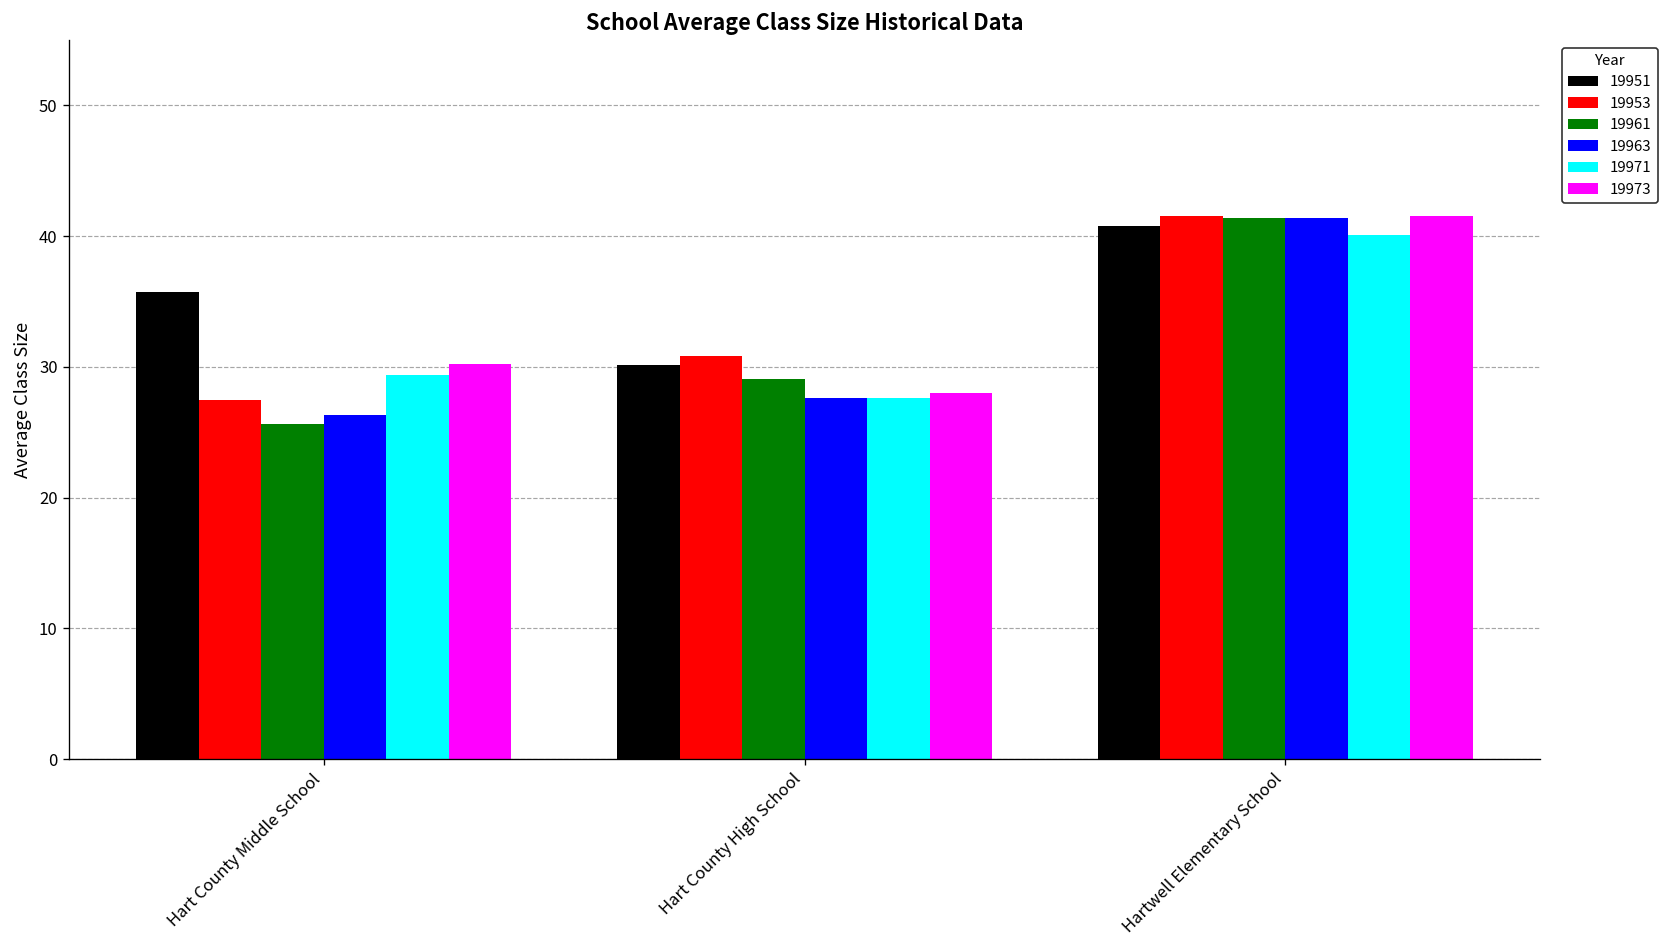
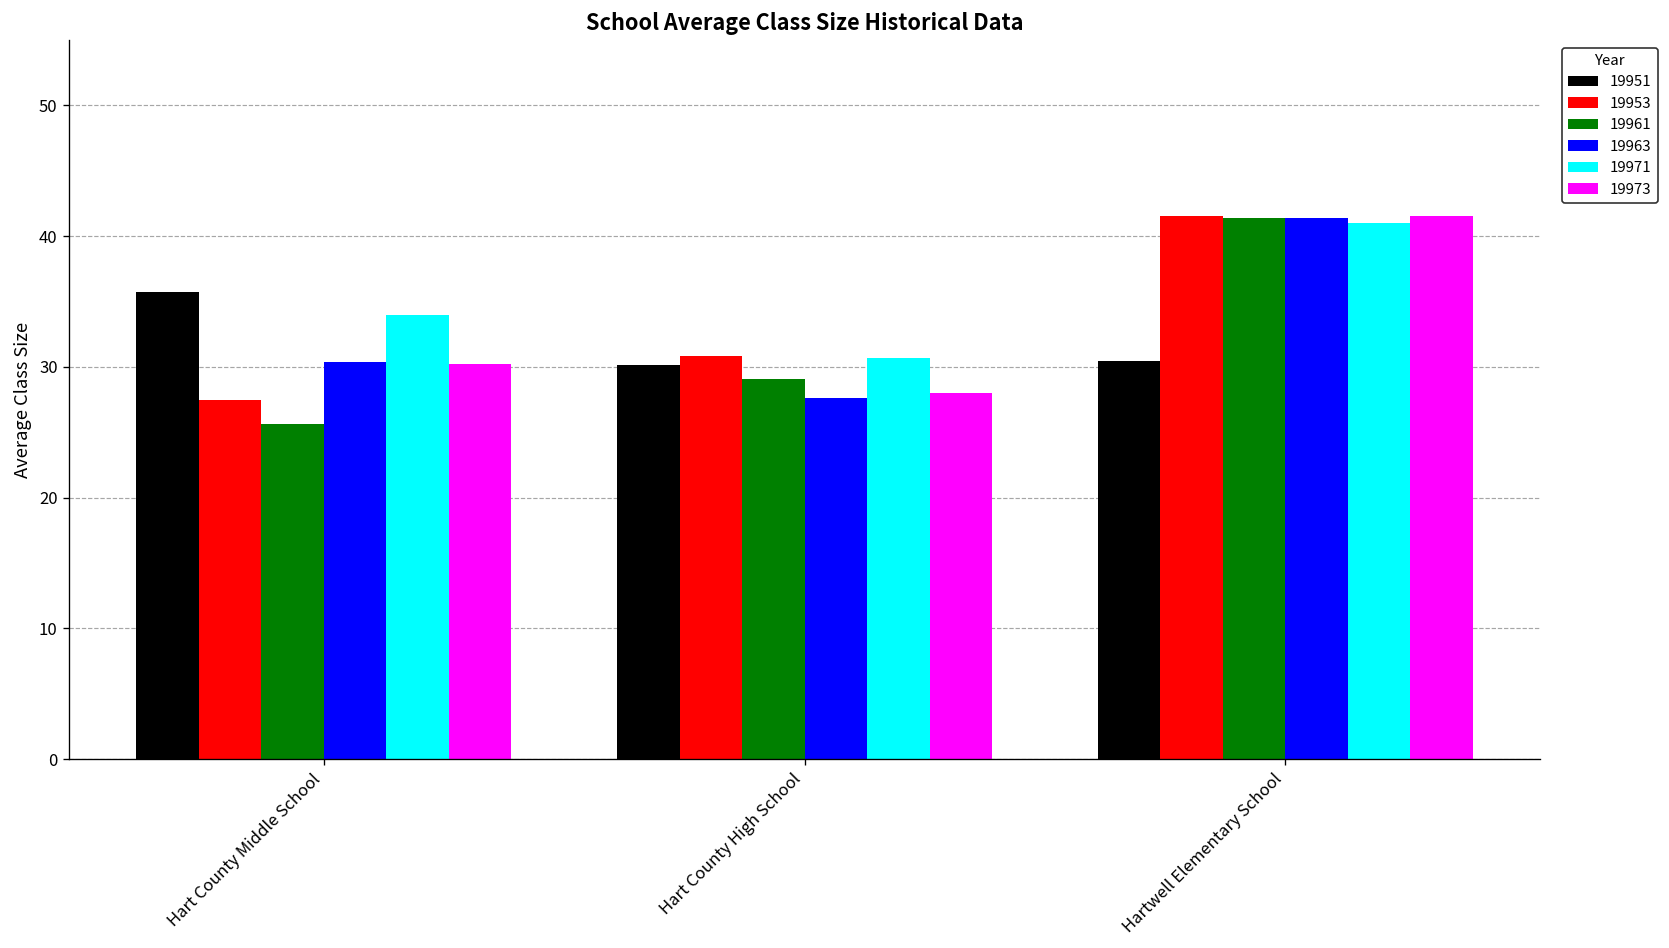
19963, Hart County Middle School: 26.3 -> 30.4
19971, Hart County Middle School: 29.4 -> 34.0
19971, Hart County High School: 27.6 -> 30.7
19951, Hartwell Elementary School: 40.8 -> 30.4
19971, Hartwell Elementary School: 40.1 -> 41.0
